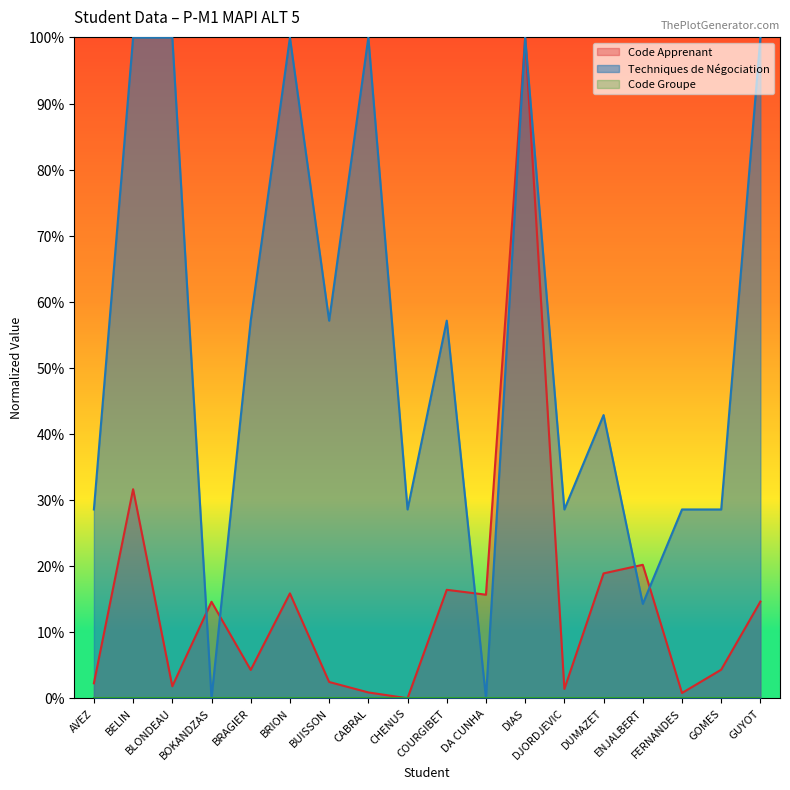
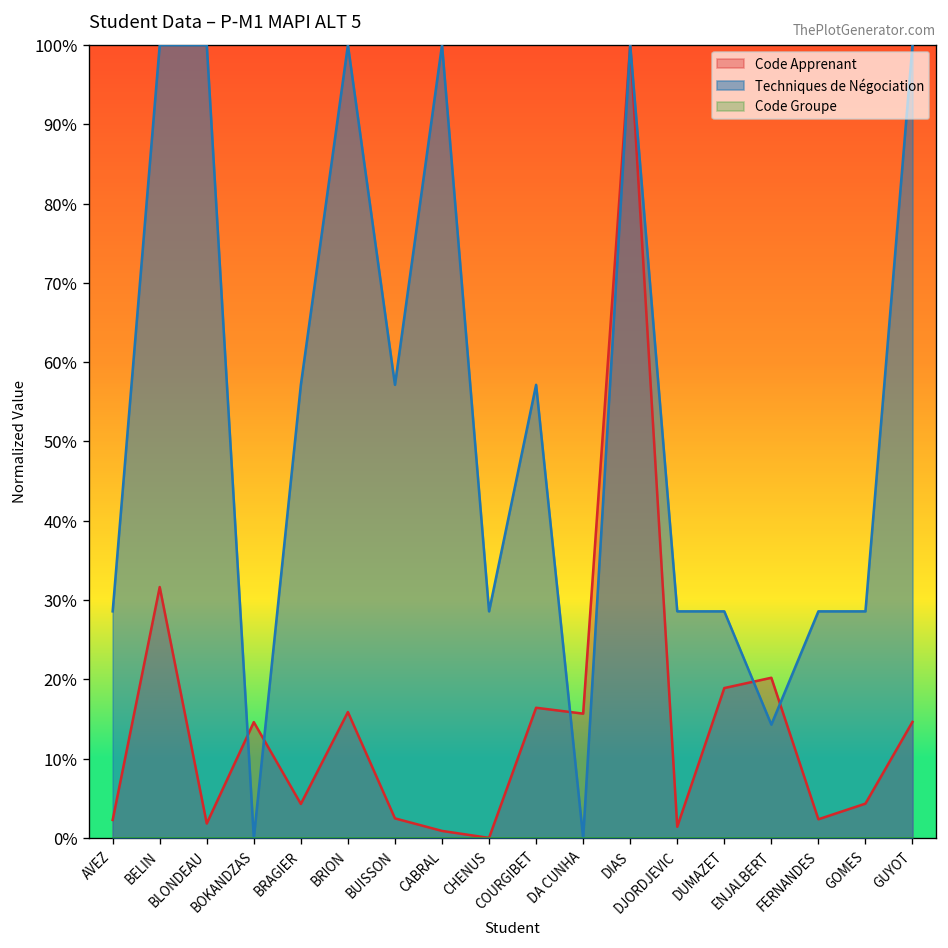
Techniques de Négociation, DUMAZET: 43% -> 29%
Code Apprenant, FERNANDES: 1% -> 2%
